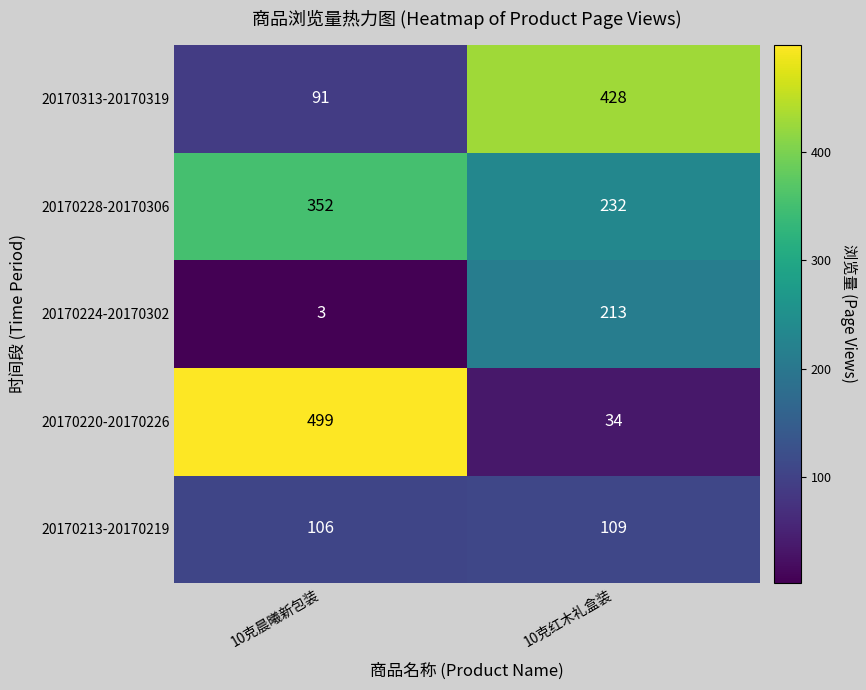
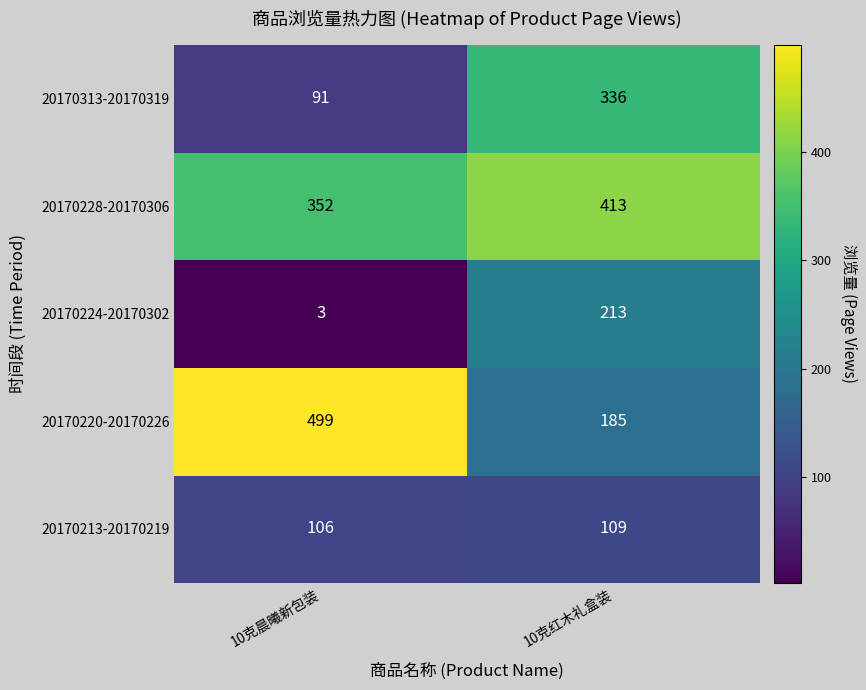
20170313-20170319, 10克红木礼盒装: 428 -> 336
20170228-20170306, 10克红木礼盒装: 232 -> 413
20170220-20170226, 10克红木礼盒装: 34 -> 185
